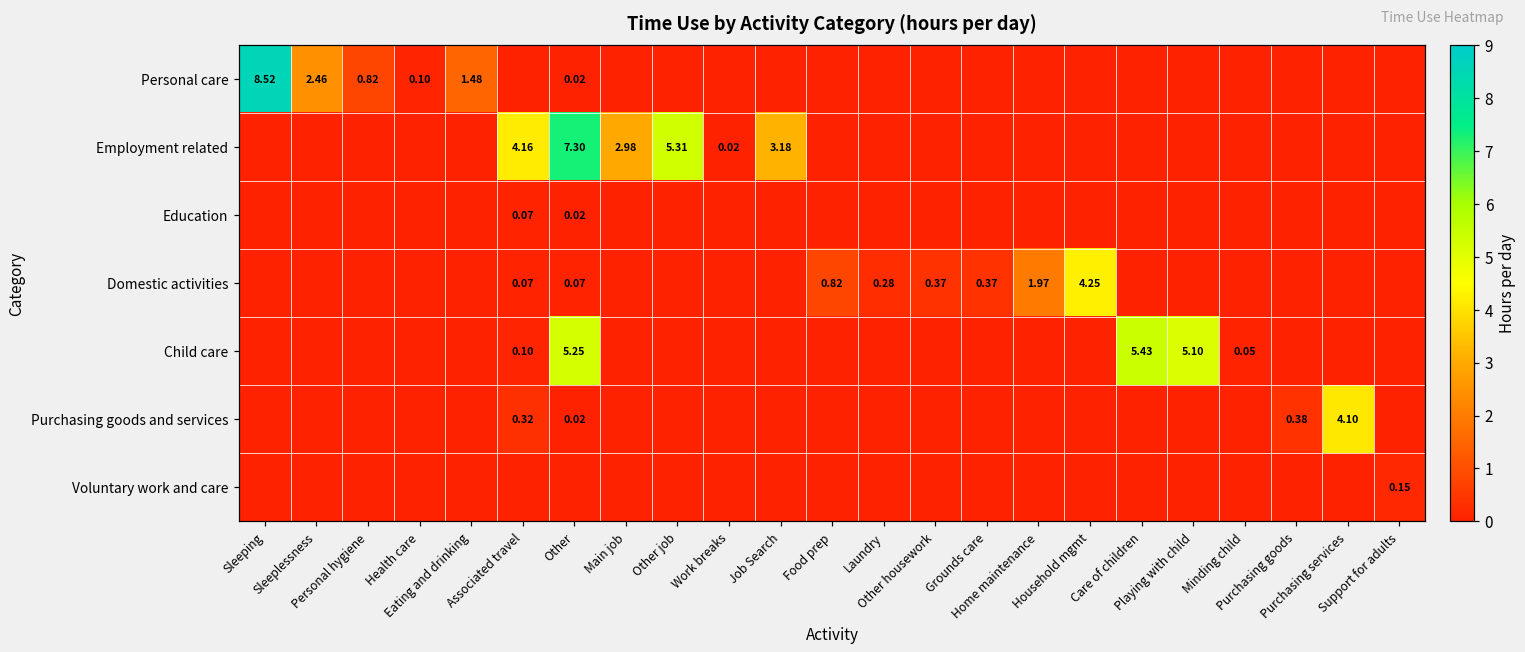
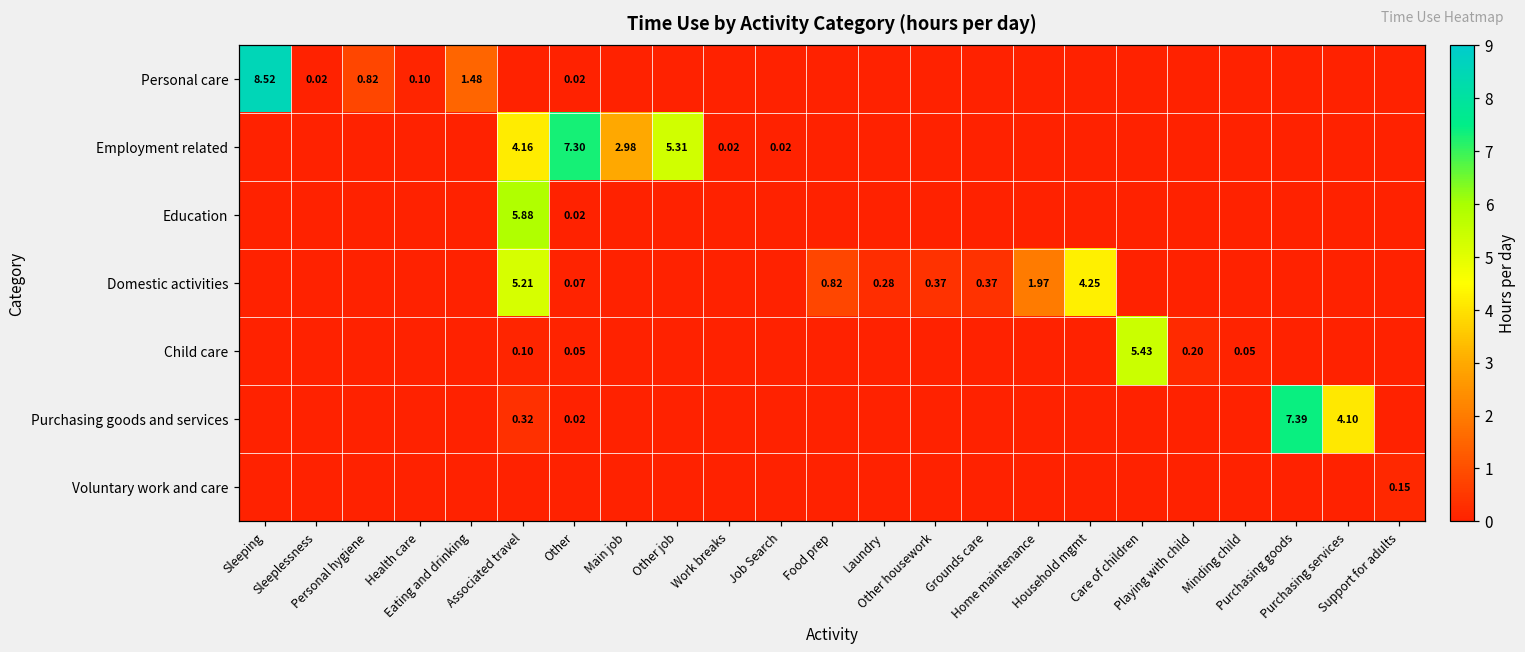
Personal care, Sleeplessness: 2.46 -> 0.02
Employment related, Job Search: 3.18 -> 0.02
Education, Associated travel: 0.07 -> 5.88
Domestic activities, Associated travel: 0.07 -> 5.21
Child care, Other: 5.25 -> 0.05
Child care, Playing with child: 5.10 -> 0.20
Purchasing goods and services, Purchasing goods: 0.38 -> 7.39
